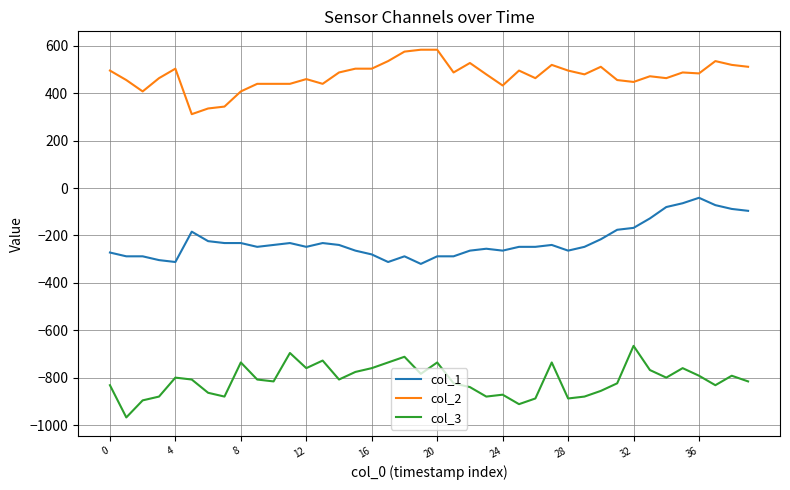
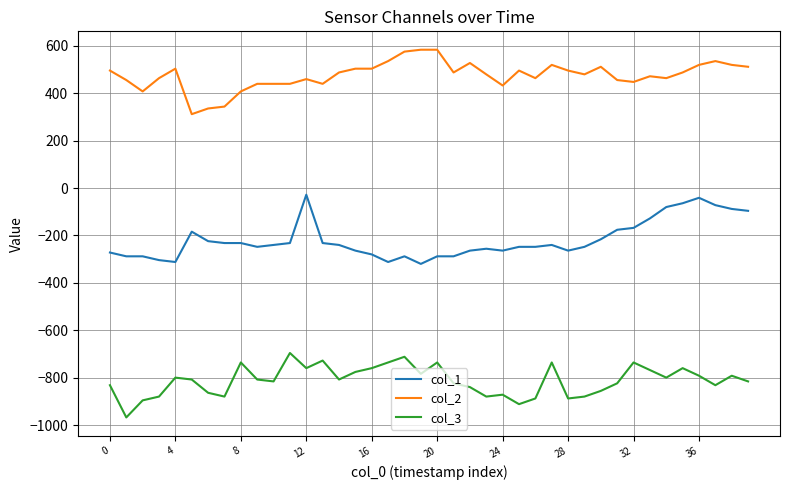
col_1, 12: -250 -> -30
col_3, 32: -670 -> -740
col_2, 36: 480 -> 520
